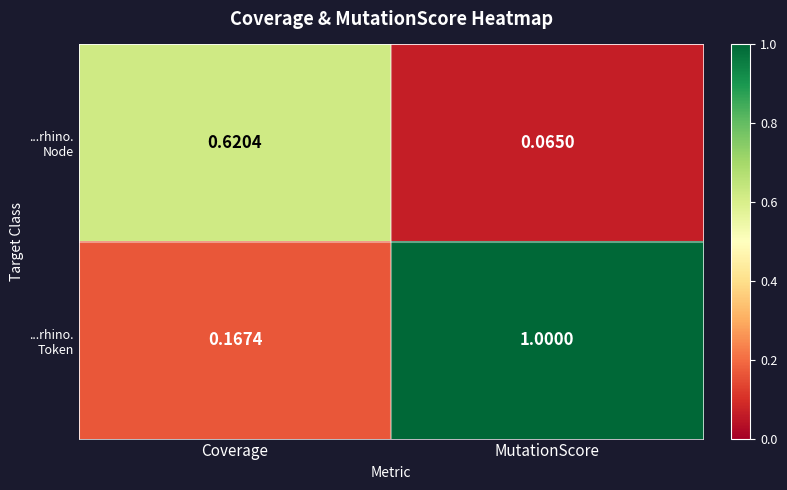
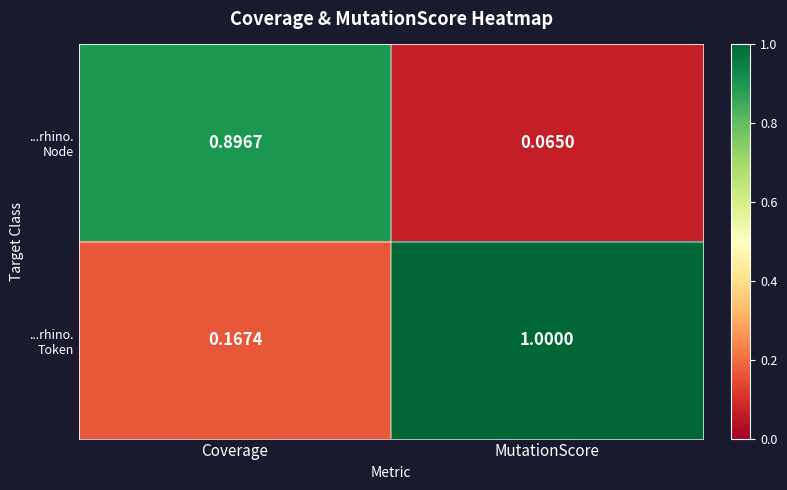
...rhino. Node, Coverage: 0.6204 -> 0.8967
